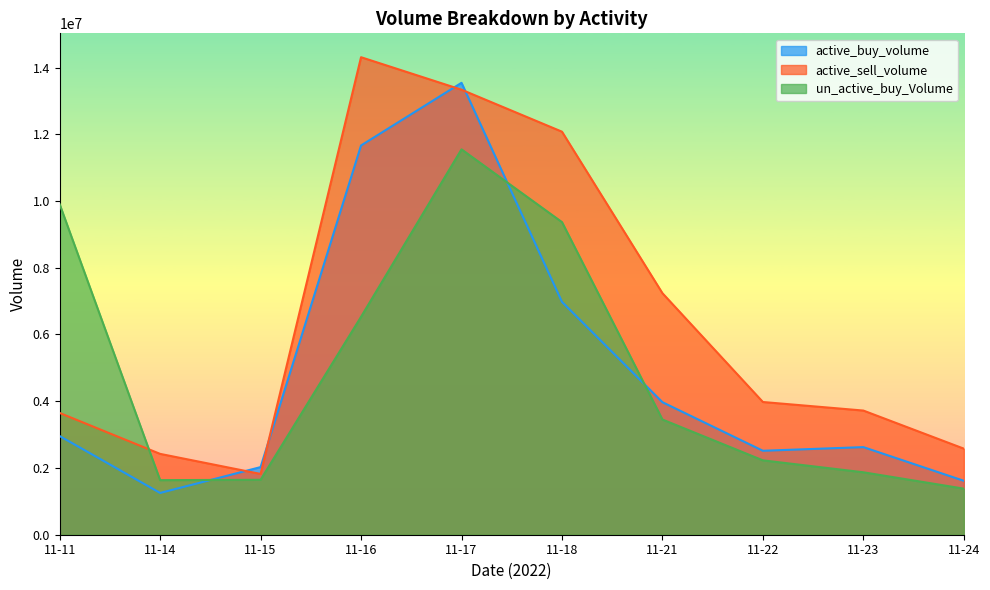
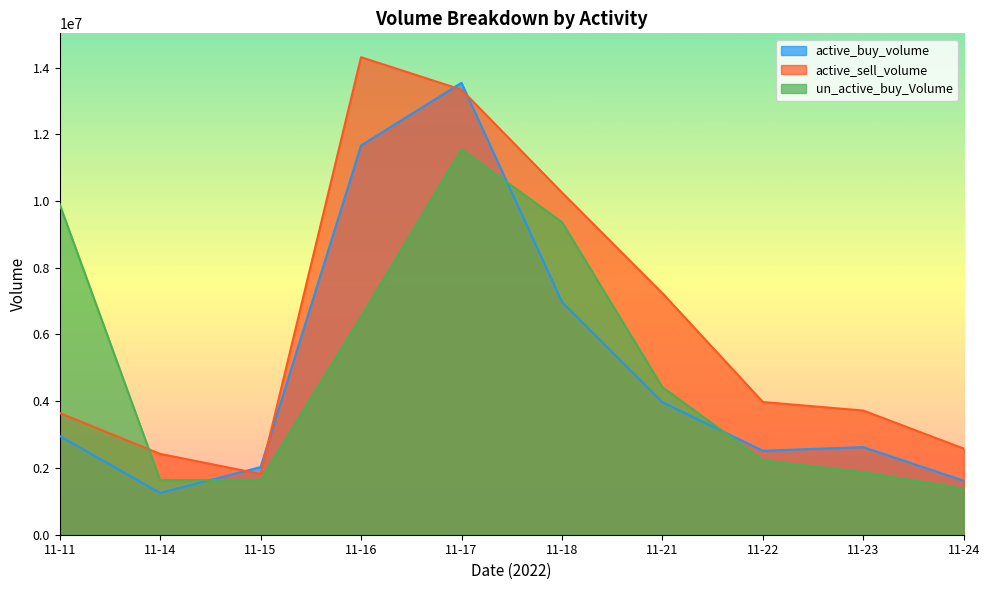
active_sell_volume, 11-18: 12100000 -> 10300000
un_active_buy_Volume, 11-21: 3500000 -> 4400000
